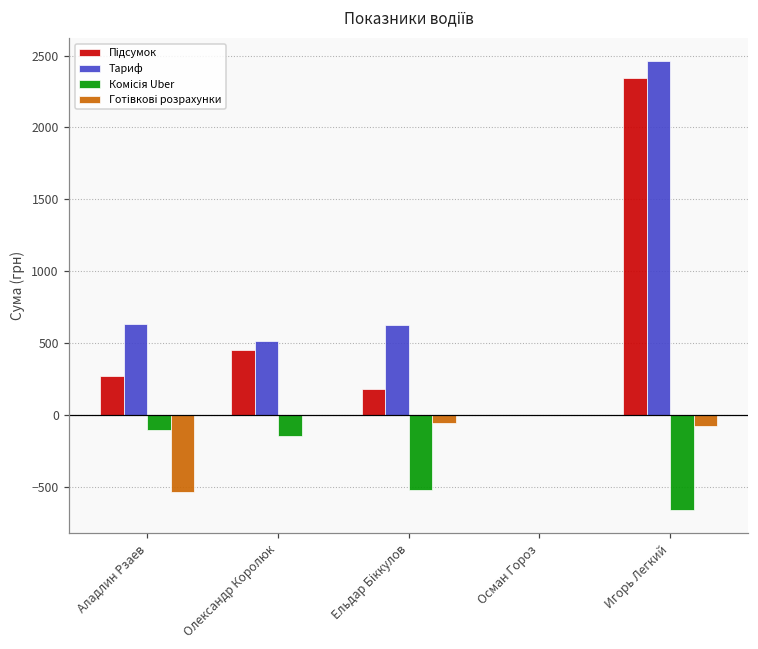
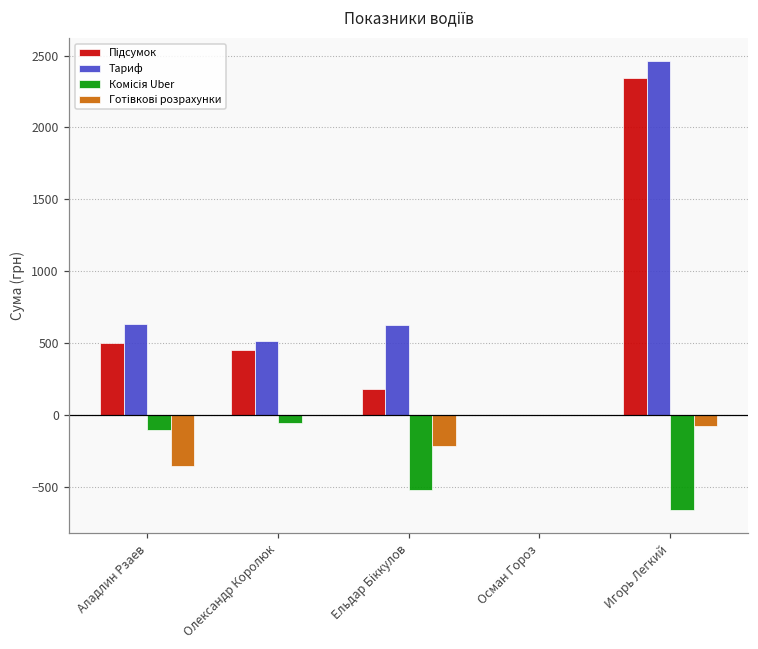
Підсумок, Аладлин Рзаев: 270 -> 500
Готівкові розрахунки, Аладлин Рзаев: -540 -> -360
Комісія Uber, Олександр Королюк: -150 -> -60
Готівкові розрахунки, Ельдар Біккулов: -60 -> -220
